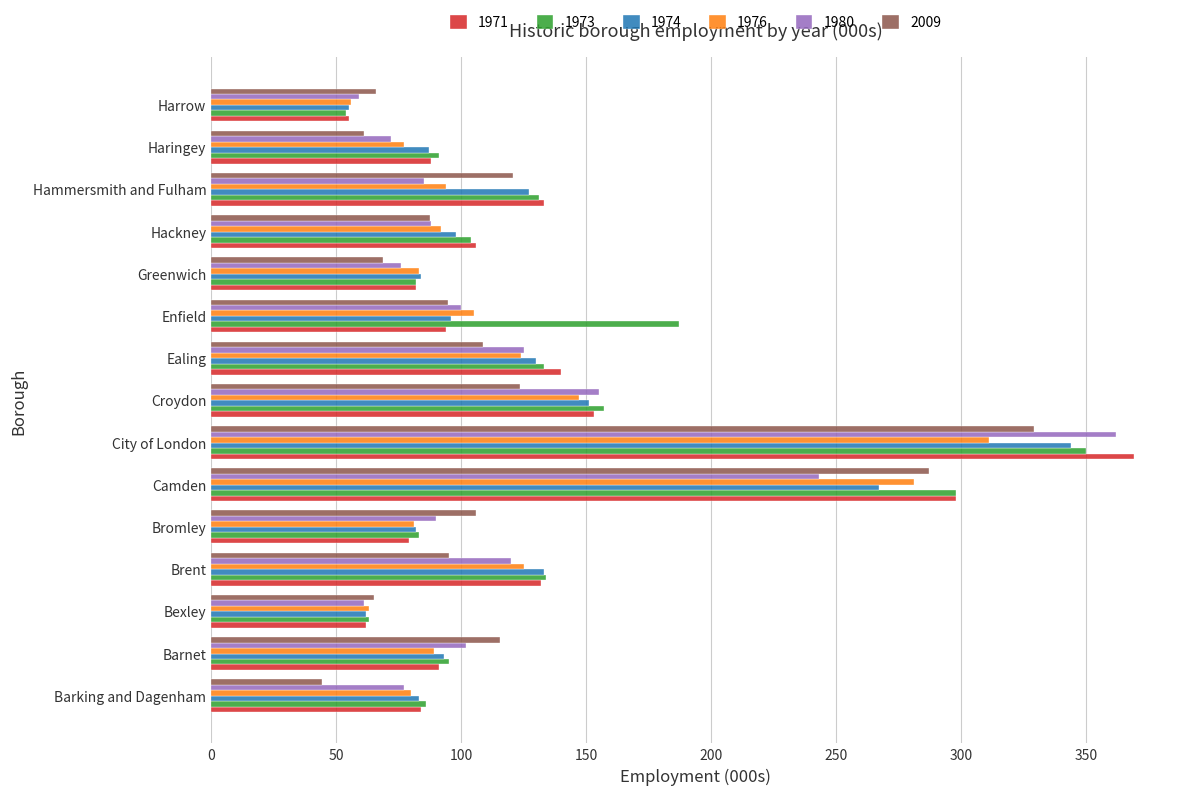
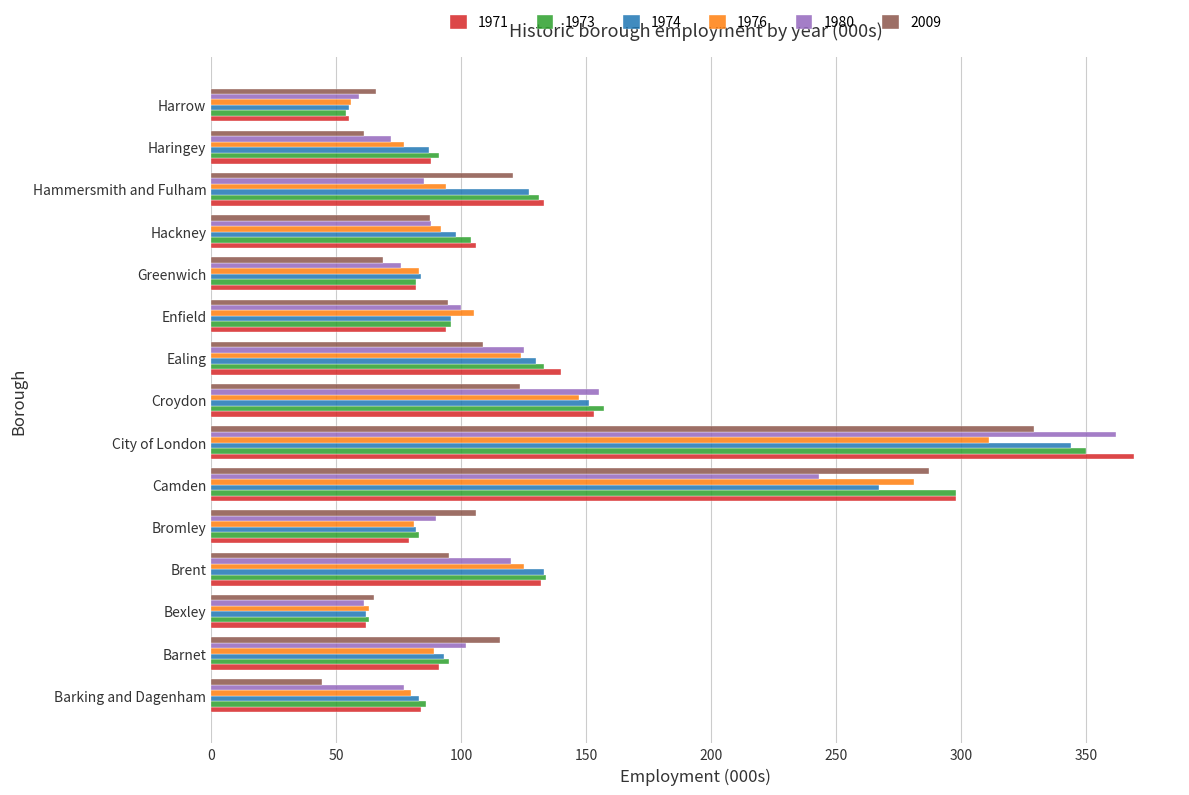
1973, Enfield: 187 -> 96
